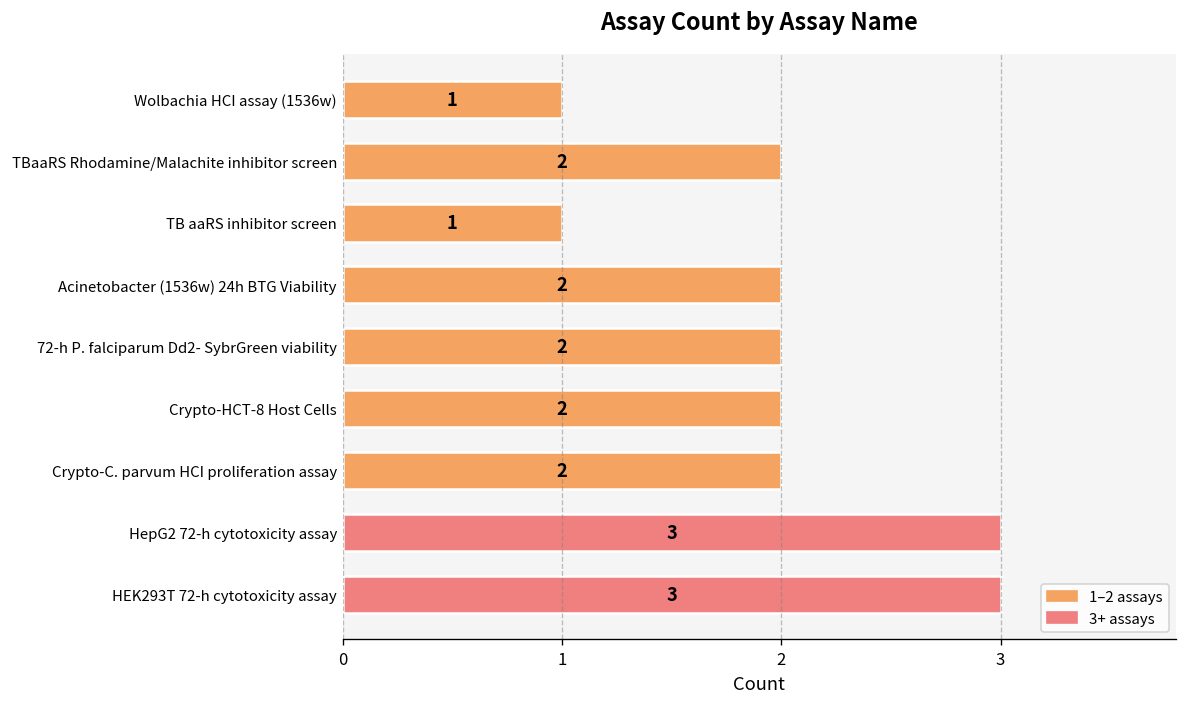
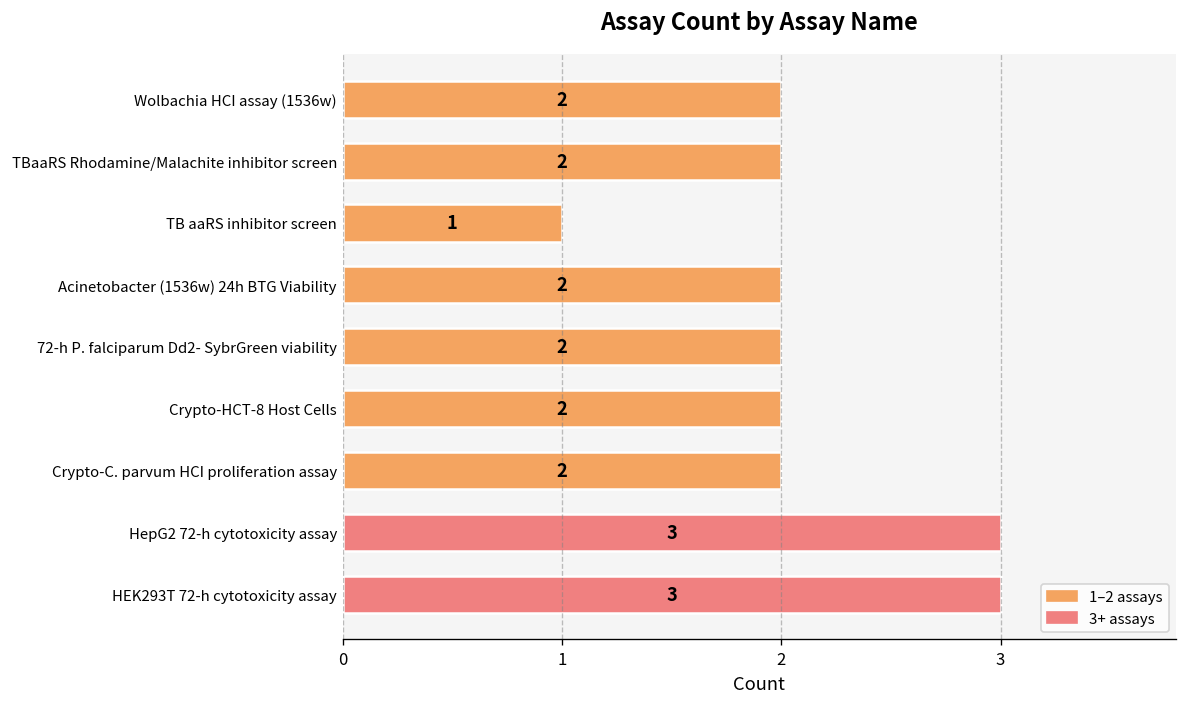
Wolbachia HCI assay (1536w): 1 -> 2
